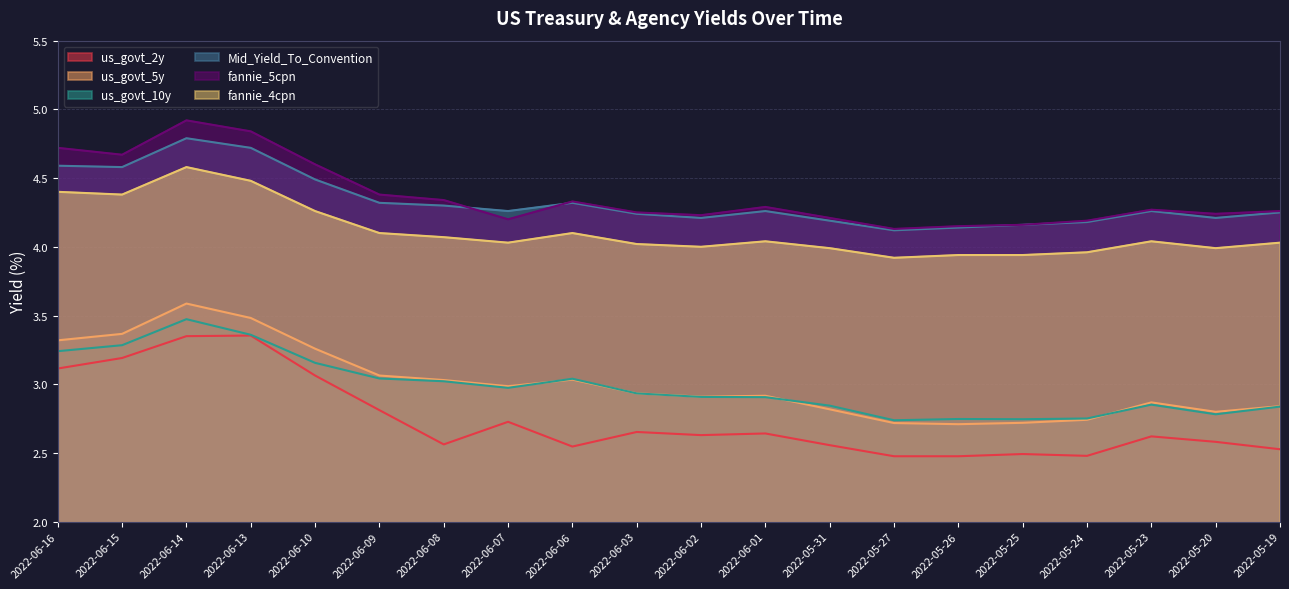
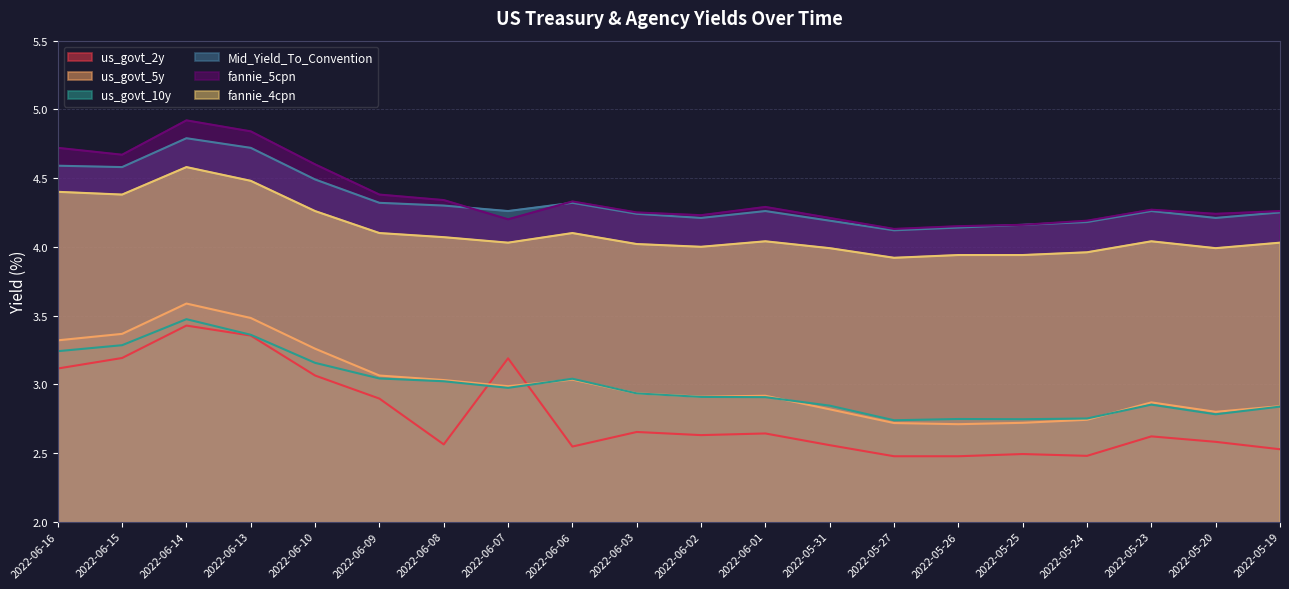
us_govt_2y, 2022-06-14: 3.35 -> 3.43
us_govt_2y, 2022-06-09: 2.81 -> 2.90
us_govt_2y, 2022-06-07: 2.73 -> 3.19
